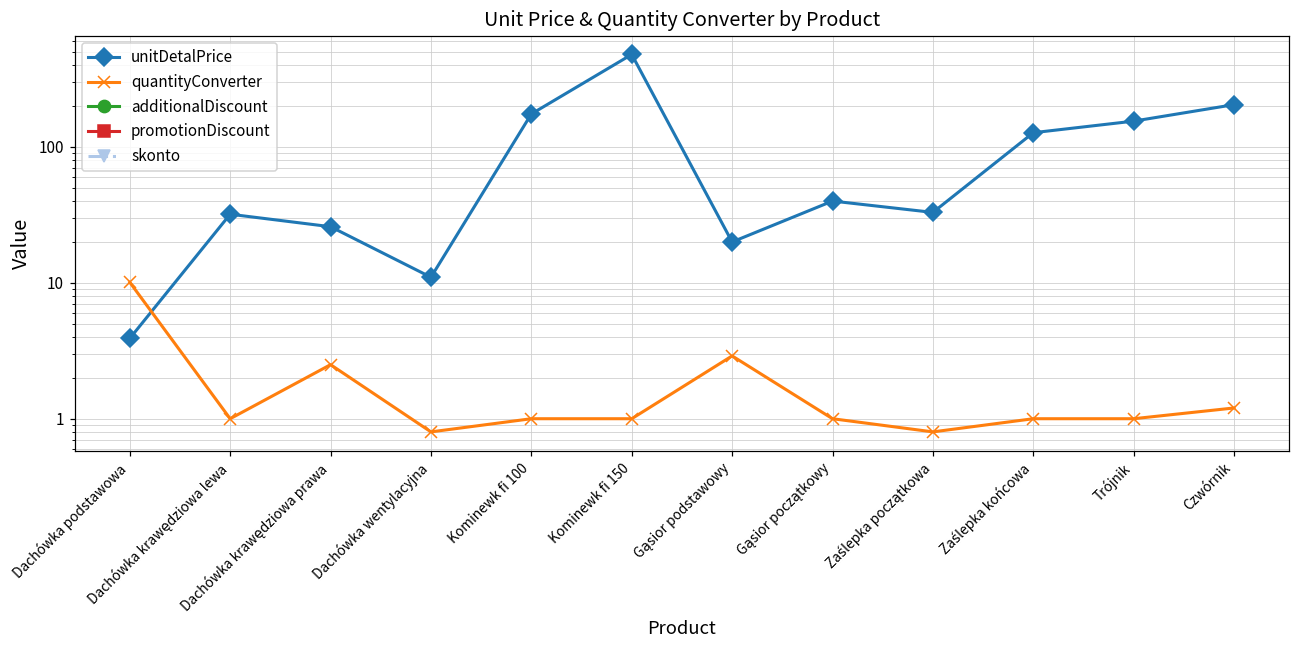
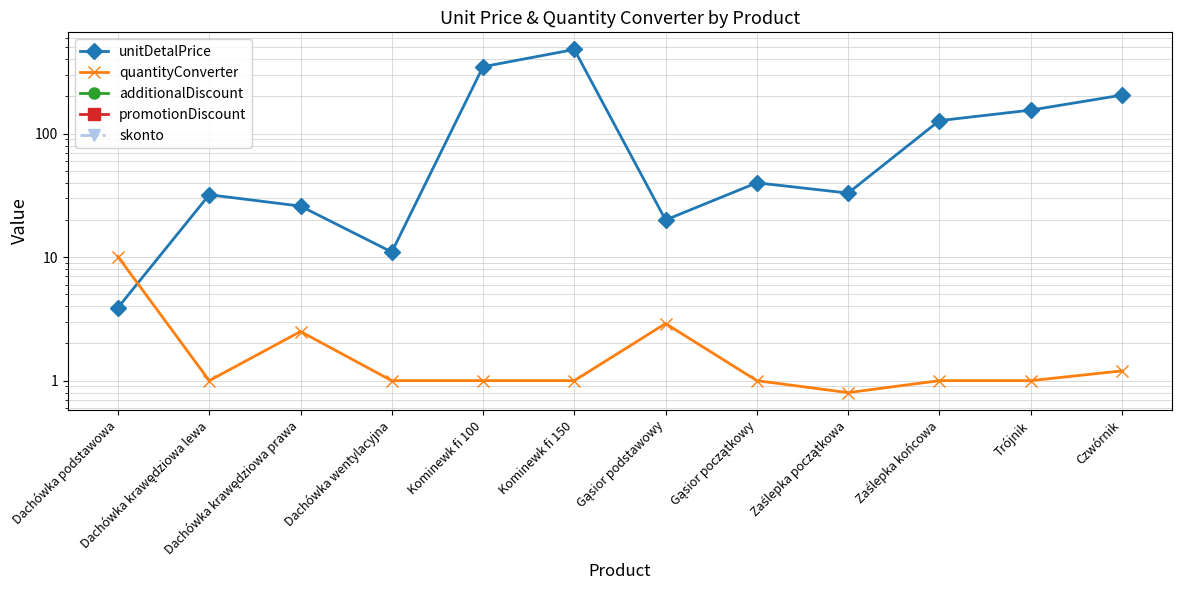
quantityConverter, Dachówka wentylacyjna: 0.8 -> 1.0
unitDetalPrice, Kominewk fi 100: 180 -> 350
